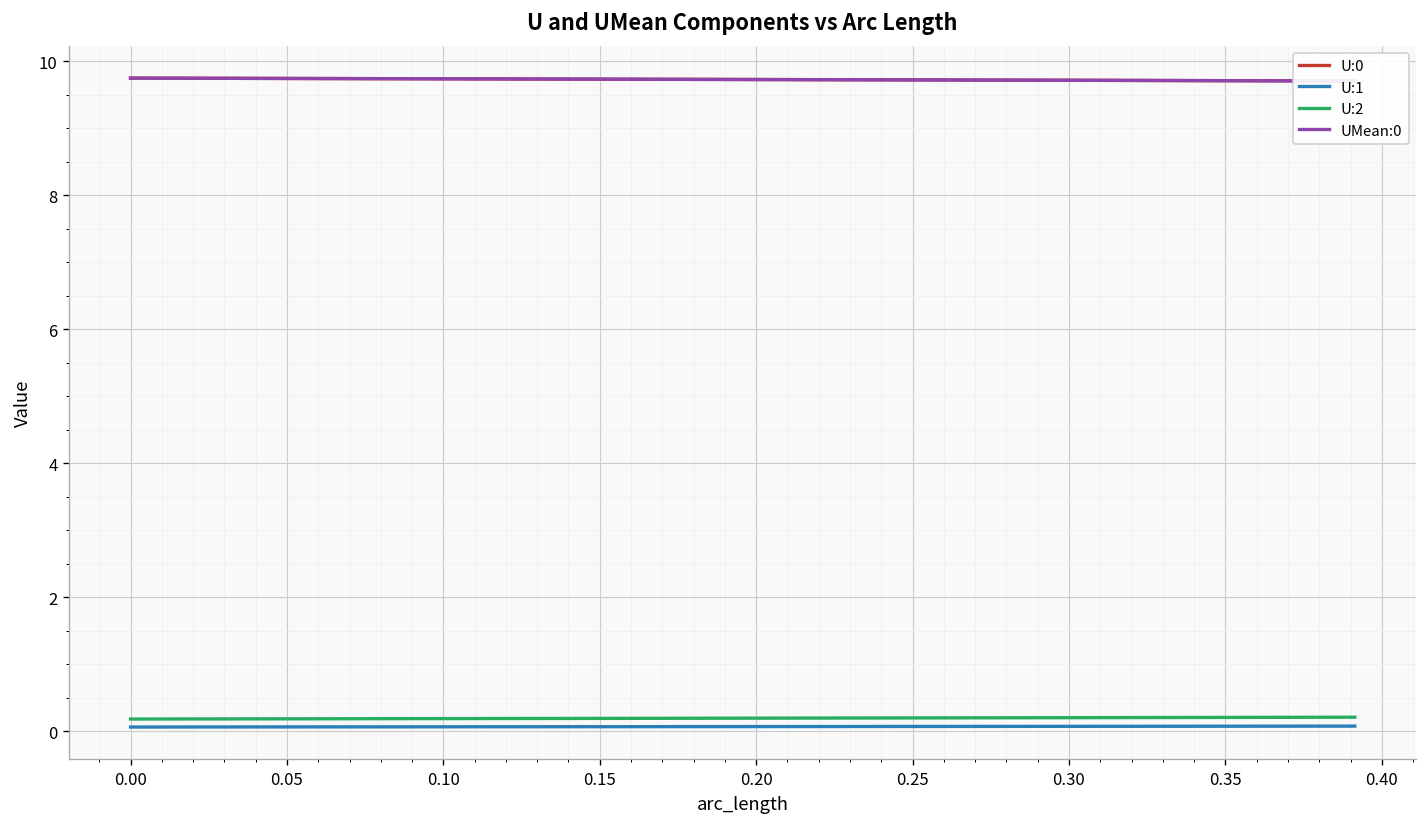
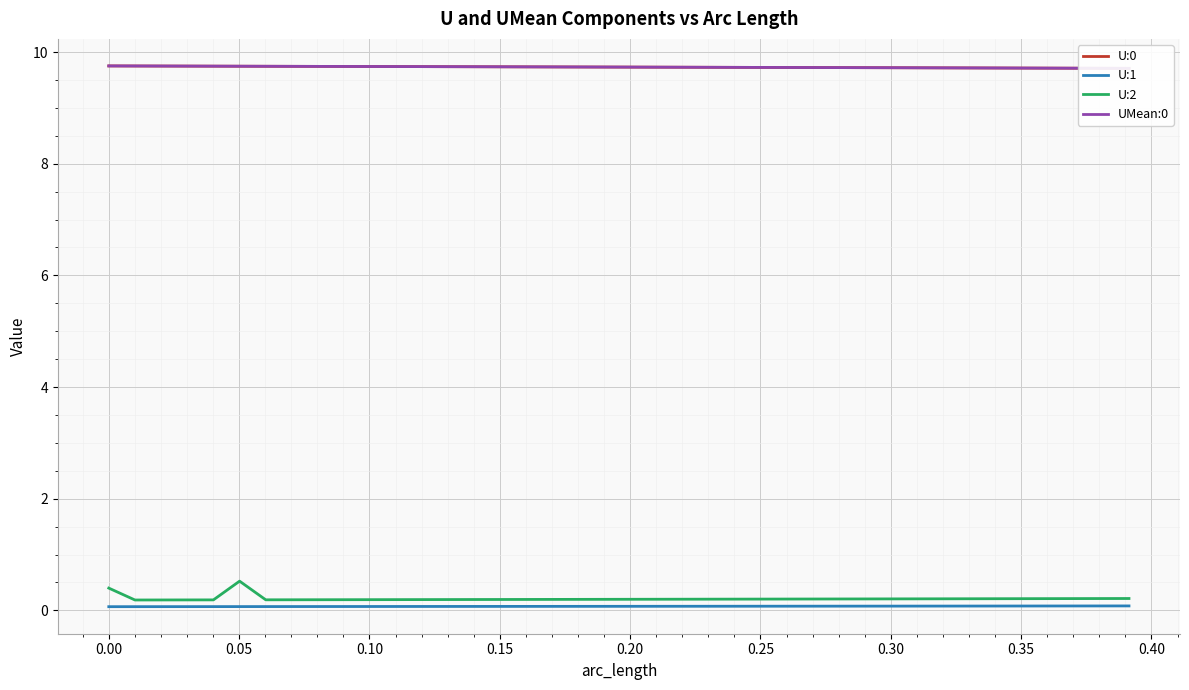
U:2, 0.00: 0.2 -> 0.4
U:2, 0.05: 0.2 -> 0.5
